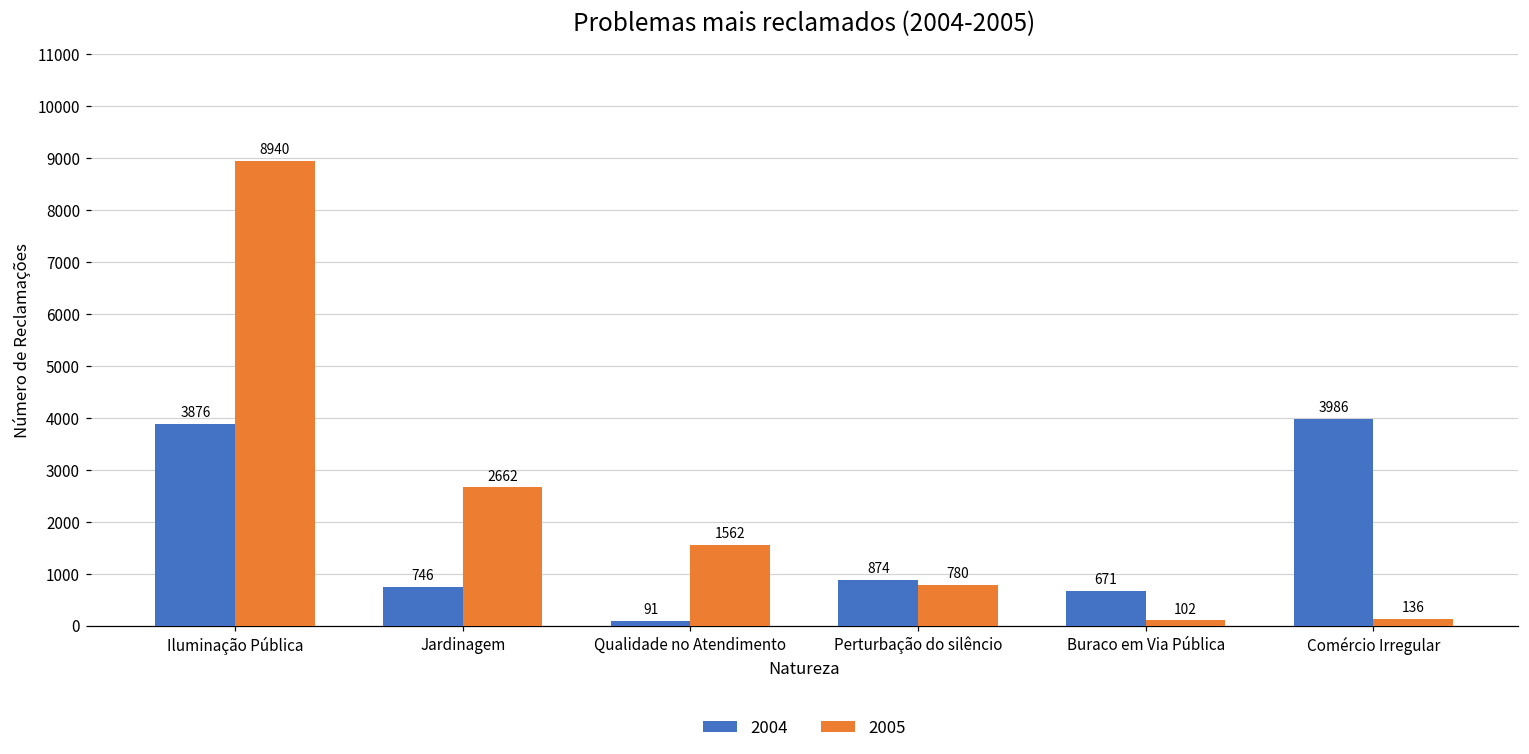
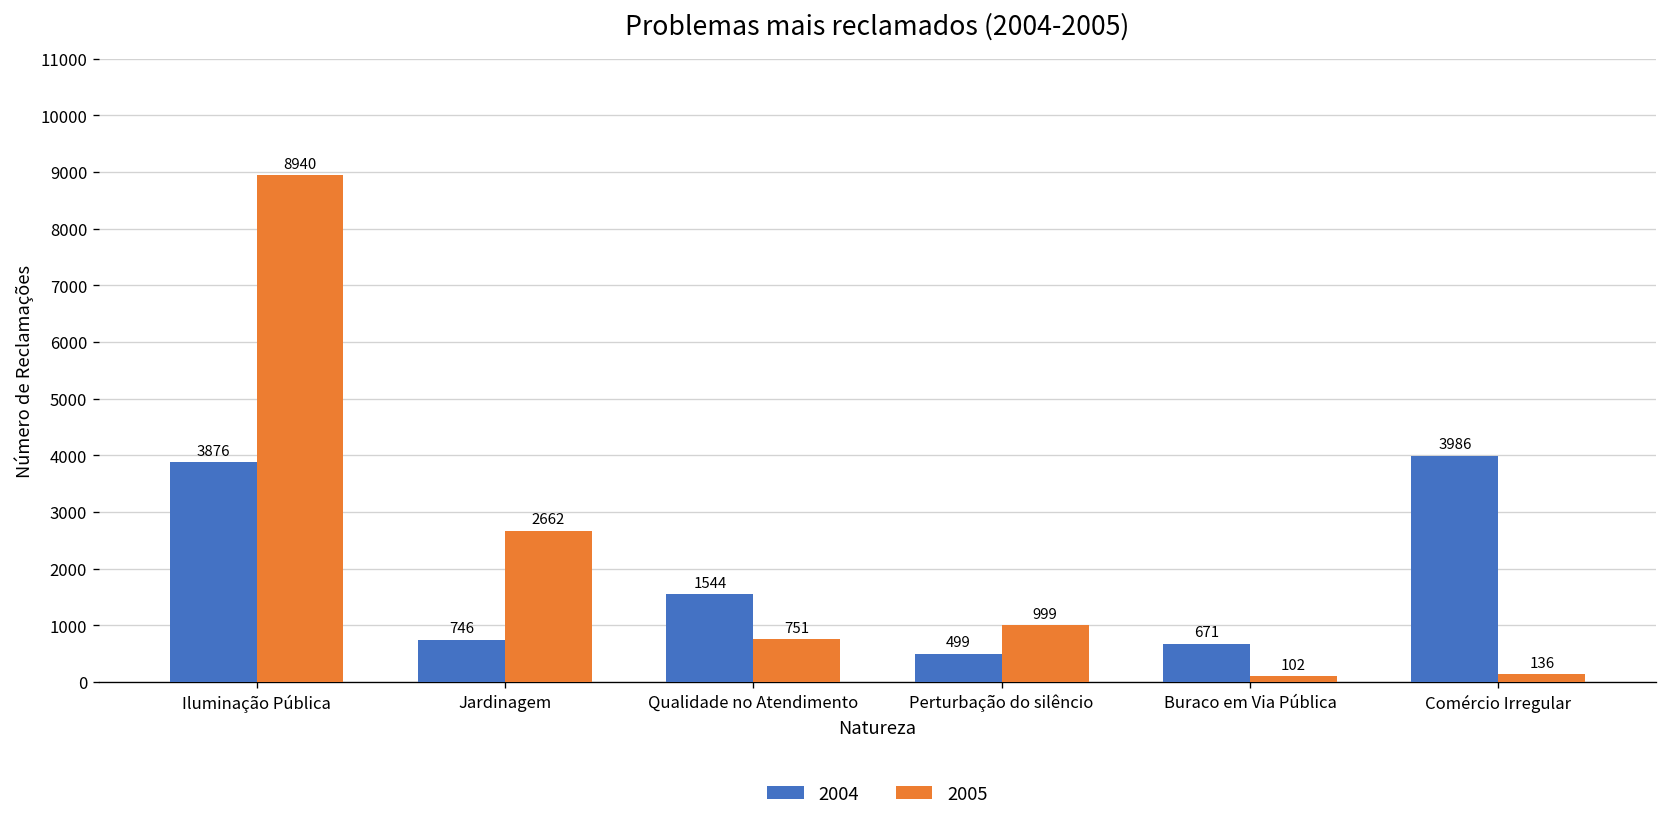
2004, Qualidade no Atendimento: 91 -> 1544
2005, Qualidade no Atendimento: 1562 -> 751
2004, Perturbação do silêncio: 874 -> 499
2005, Perturbação do silêncio: 780 -> 999
